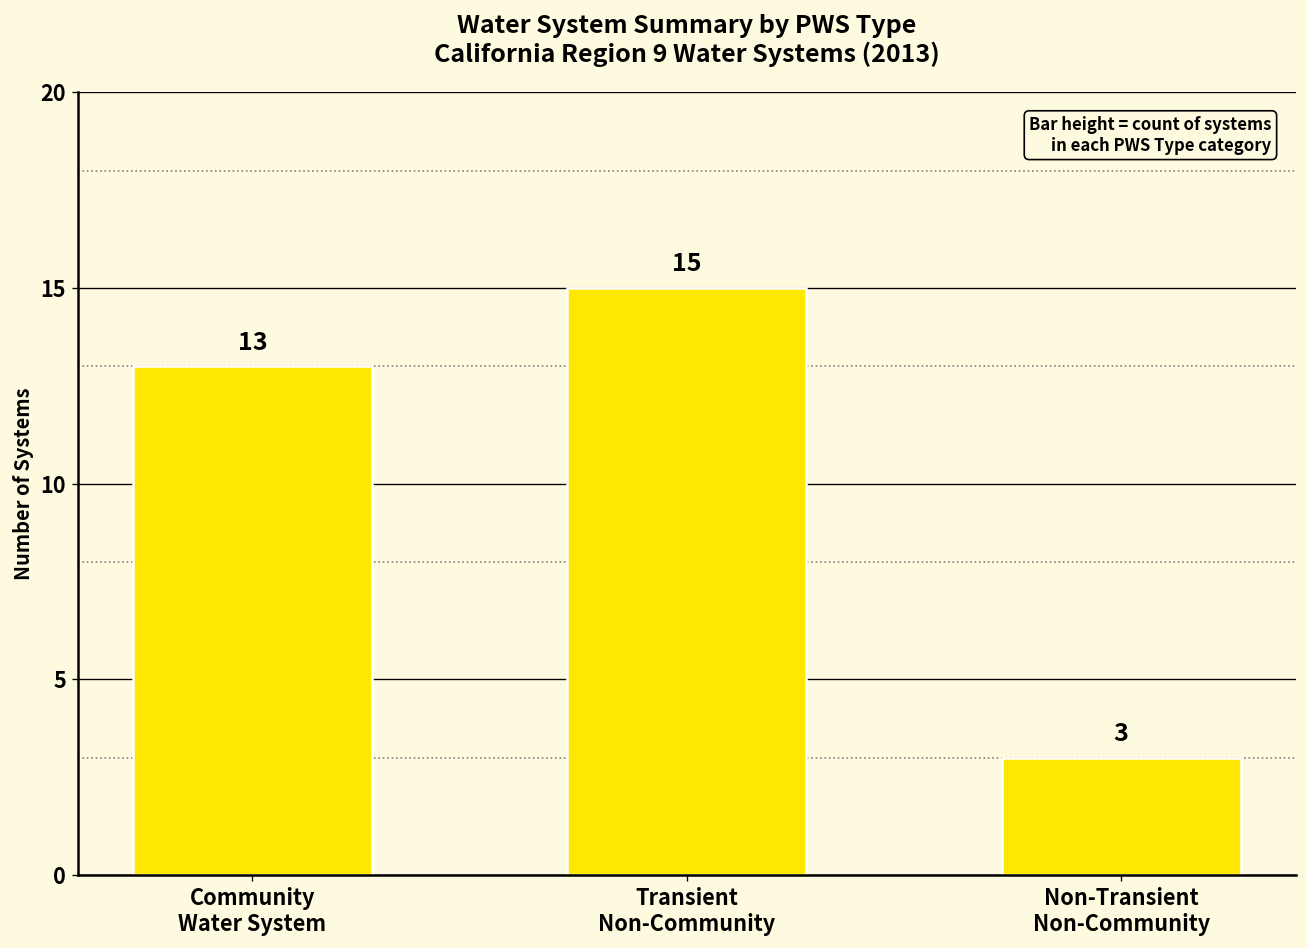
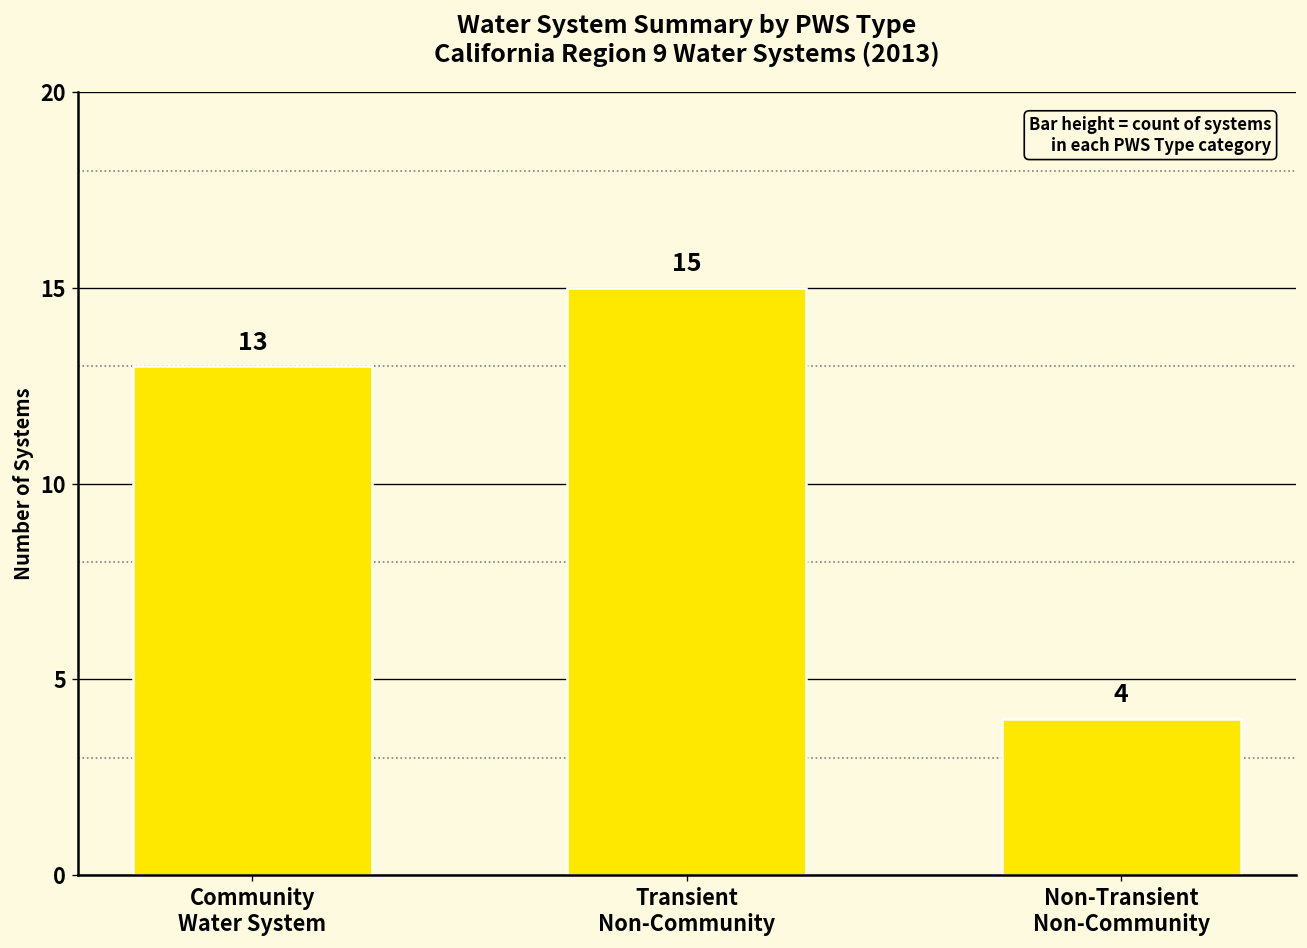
Non-Transient Non-Community: 3 -> 4
